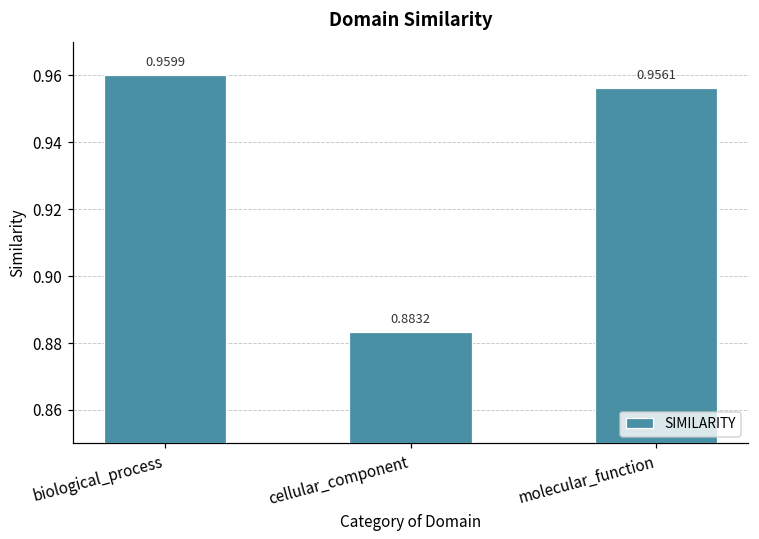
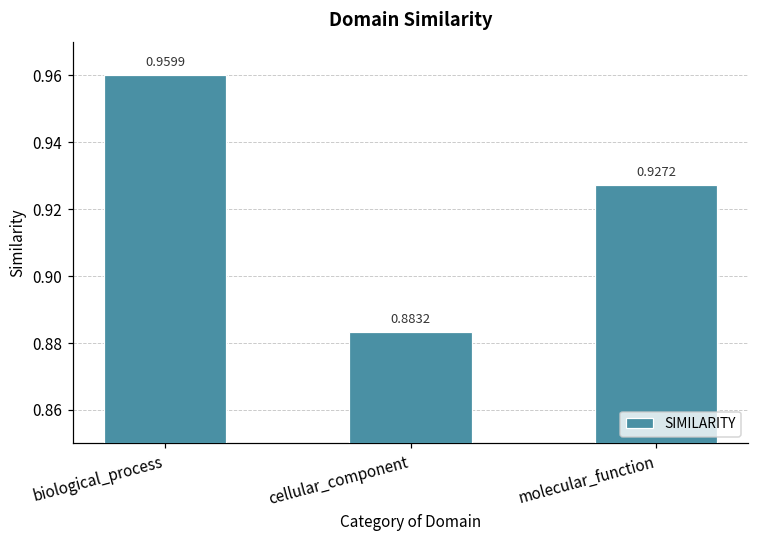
molecular_function: 0.9561 -> 0.9272
